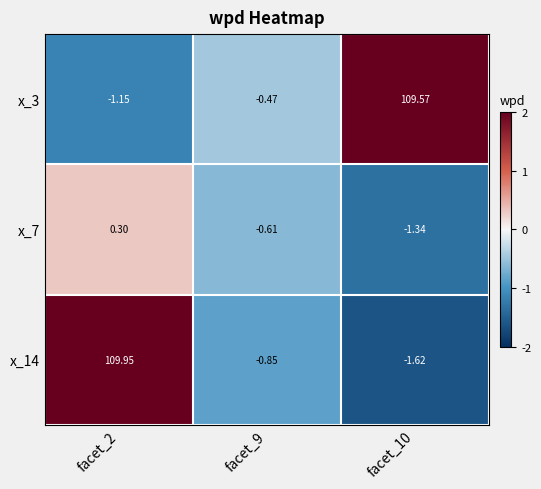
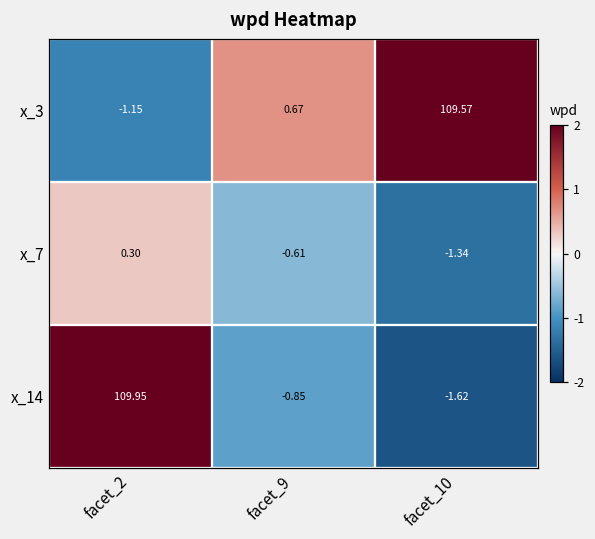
x_3, facet_9: -0.47 -> 0.67
